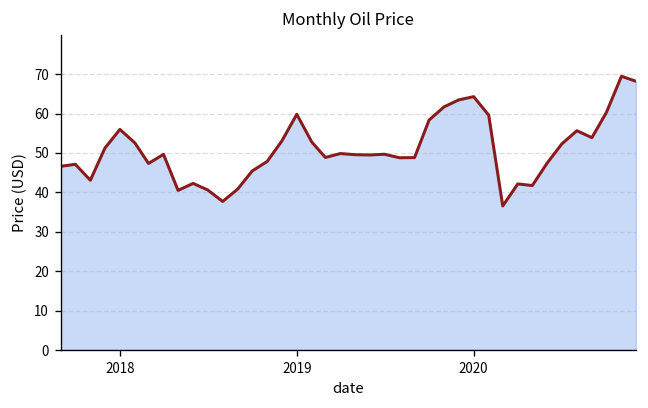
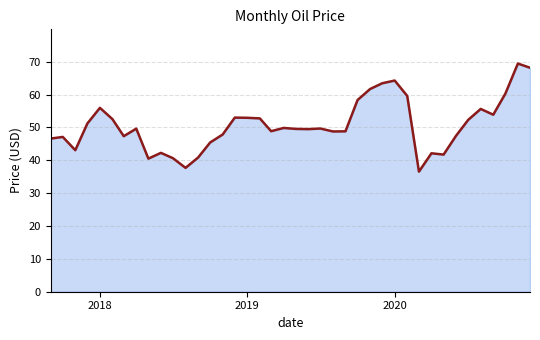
2019: 60 -> 53
